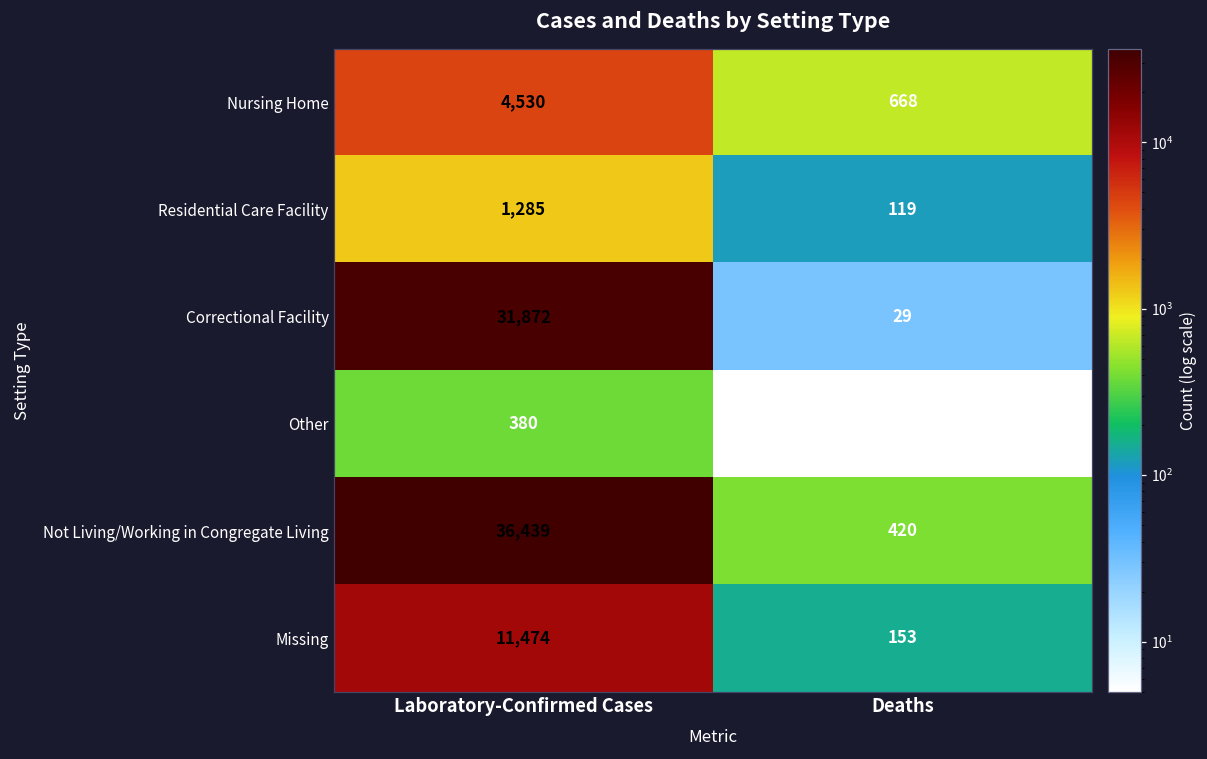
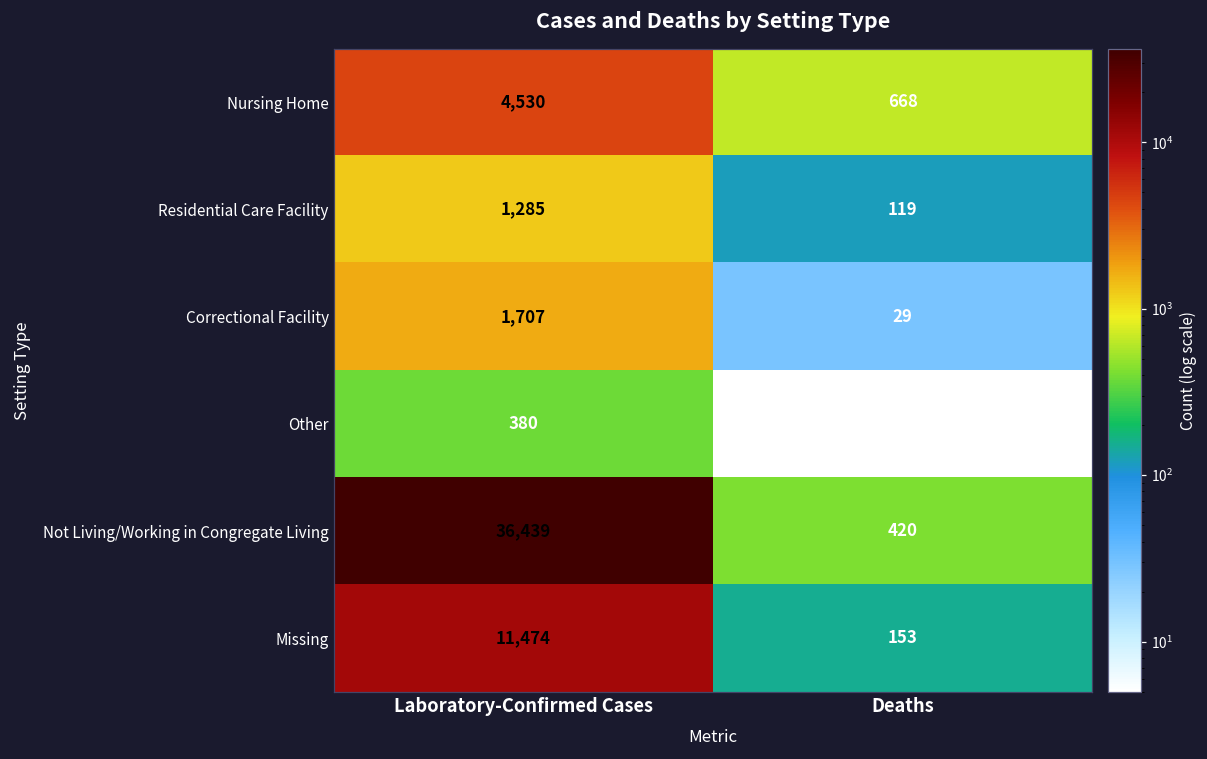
Correctional Facility, Laboratory-Confirmed Cases: 31,872 -> 1,707
